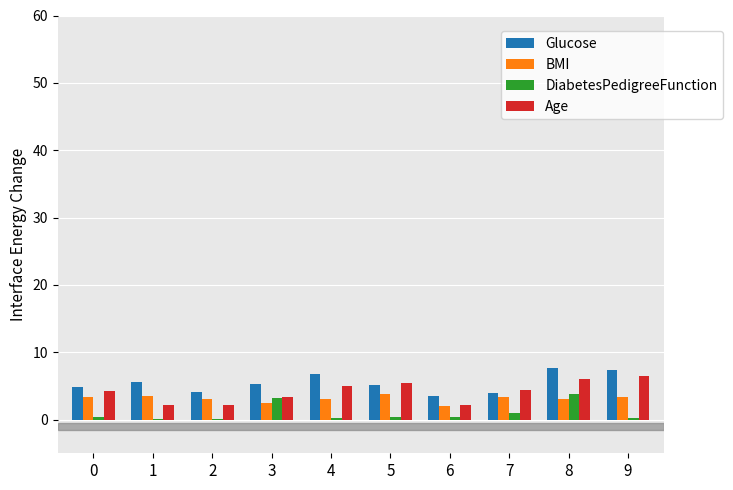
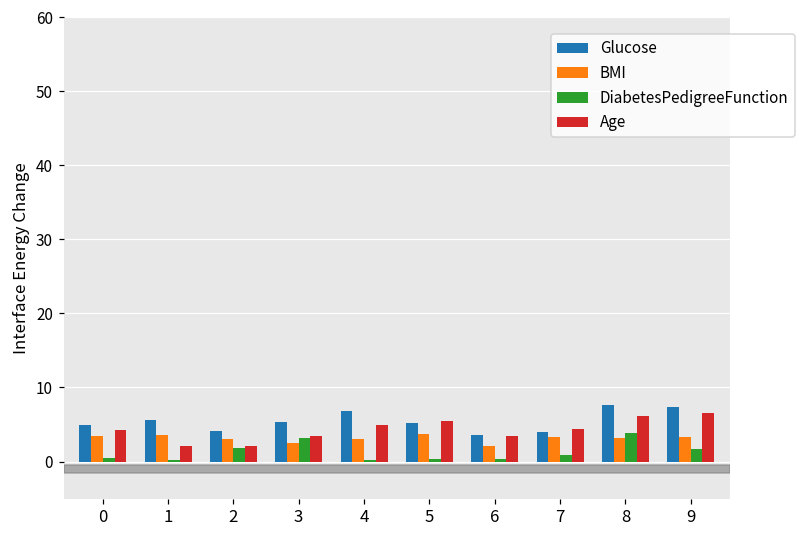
DiabetesPedigreeFunction, 2: 0 -> 2
Age, 6: 2 -> 4
DiabetesPedigreeFunction, 9: 0 -> 2
